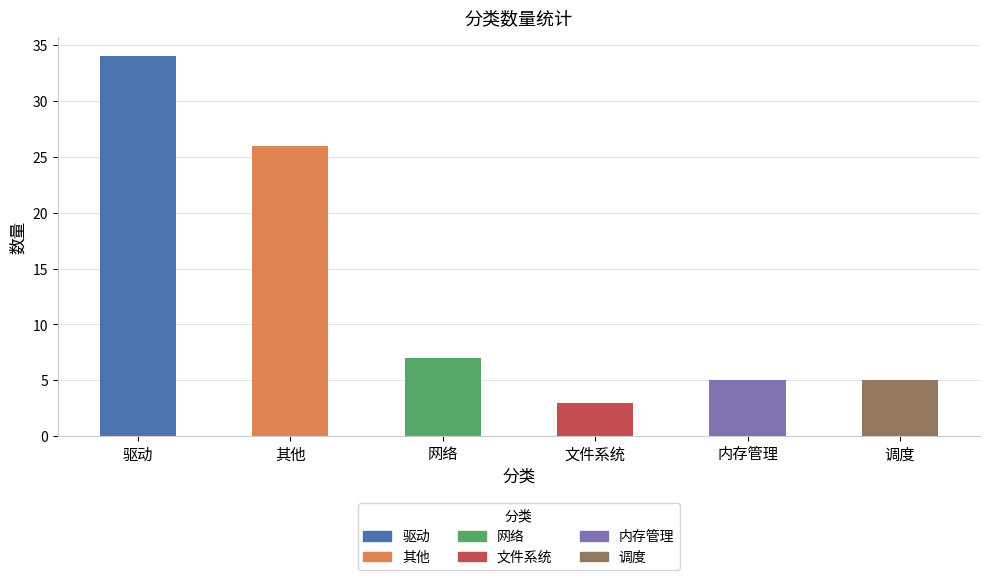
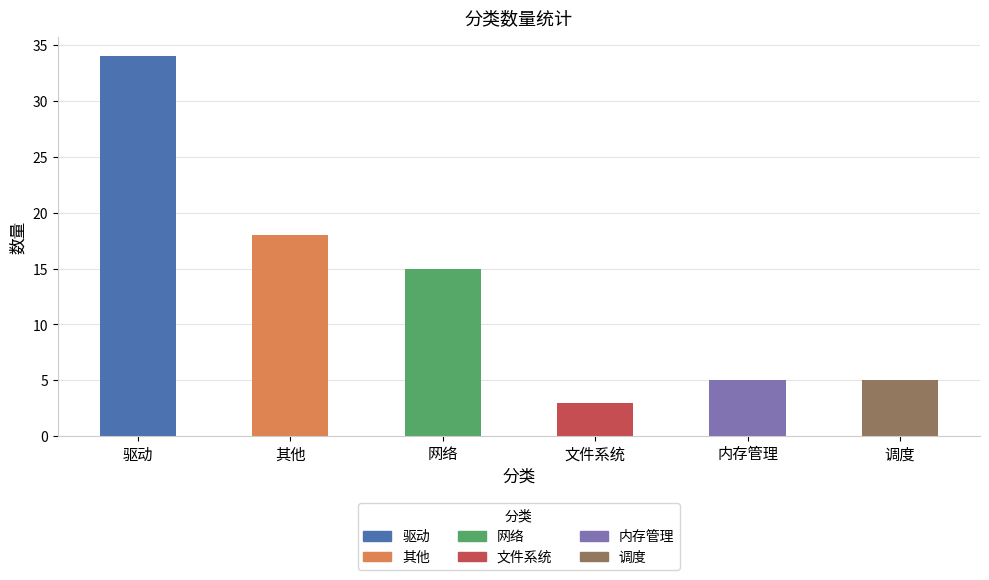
其他: 26 -> 18
网络: 7 -> 15
